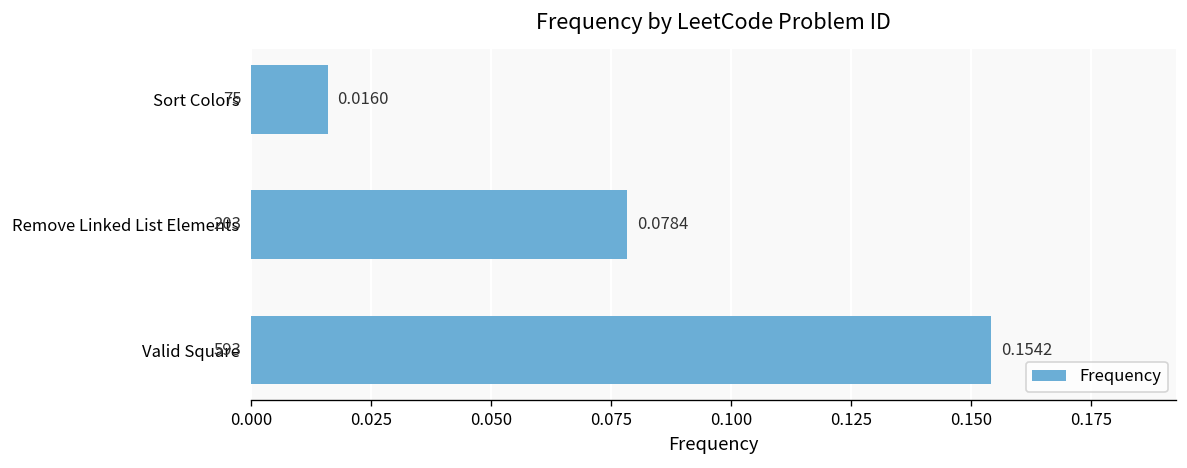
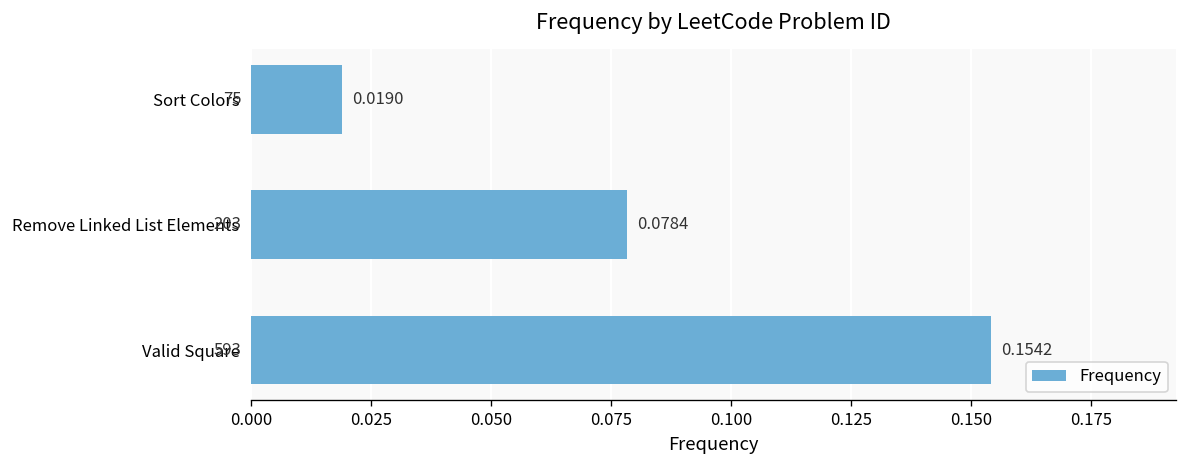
Sort Colors: 0.0160 -> 0.0190
